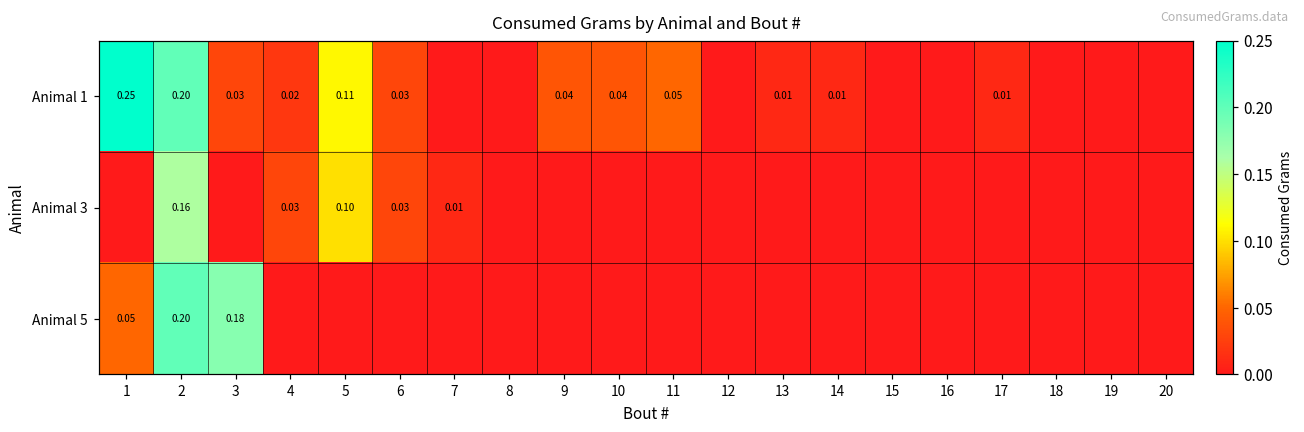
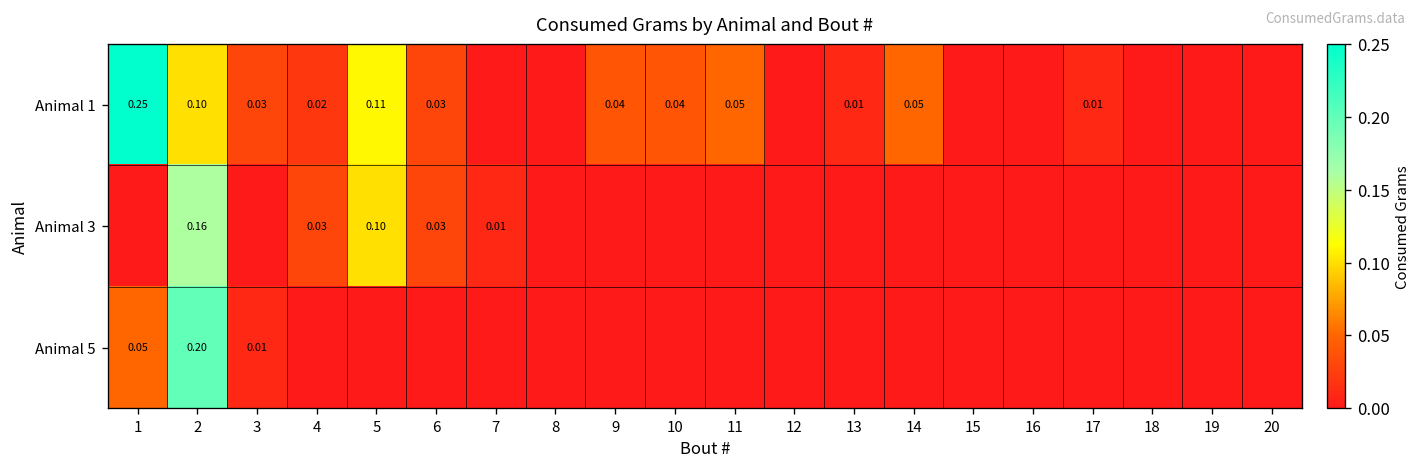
Animal 1, 2: 0.20 -> 0.10
Animal 1, 14: 0.01 -> 0.05
Animal 5, 3: 0.18 -> 0.01
